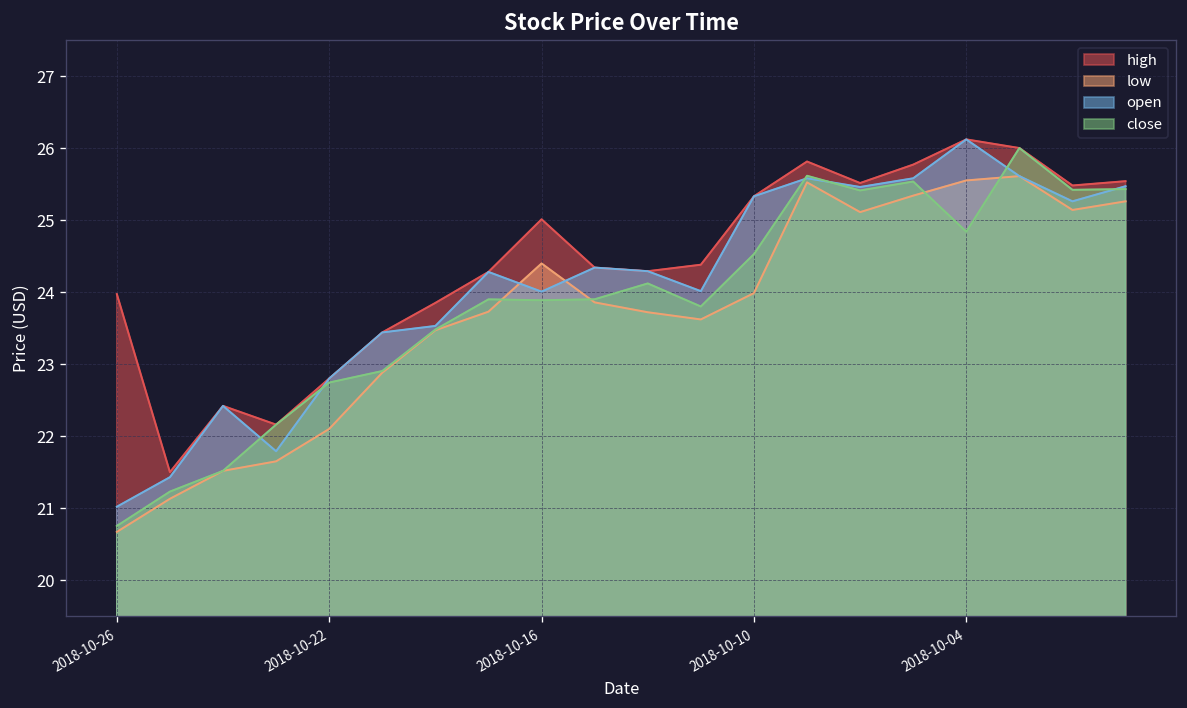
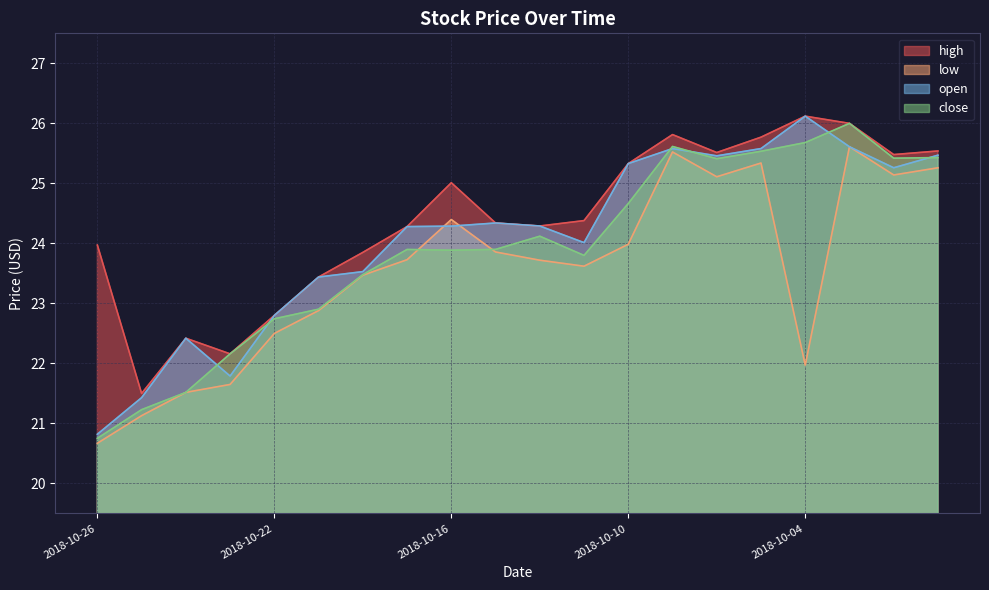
open, 2018-10-26: 21.0 -> 20.8
low, 2018-10-22: 22.1 -> 22.5
open, 2018-10-16: 24.0 -> 24.3
close, 2018-10-10: 24.5 -> 24.7
low, 2018-10-04: 25.5 -> 22.0
close, 2018-10-04: 24.8 -> 25.7
